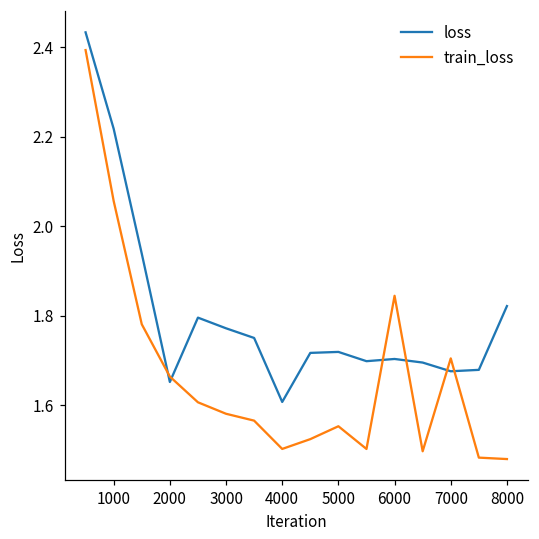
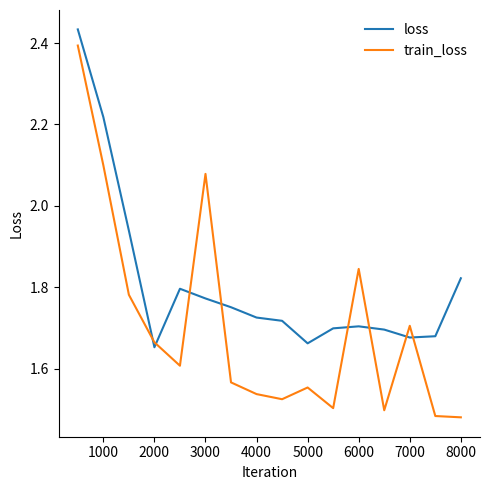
train_loss, 1000: 2.06 -> 2.10
train_loss, 3000: 1.58 -> 2.08
loss, 4000: 1.61 -> 1.73
train_loss, 4000: 1.50 -> 1.54
loss, 5000: 1.72 -> 1.66
